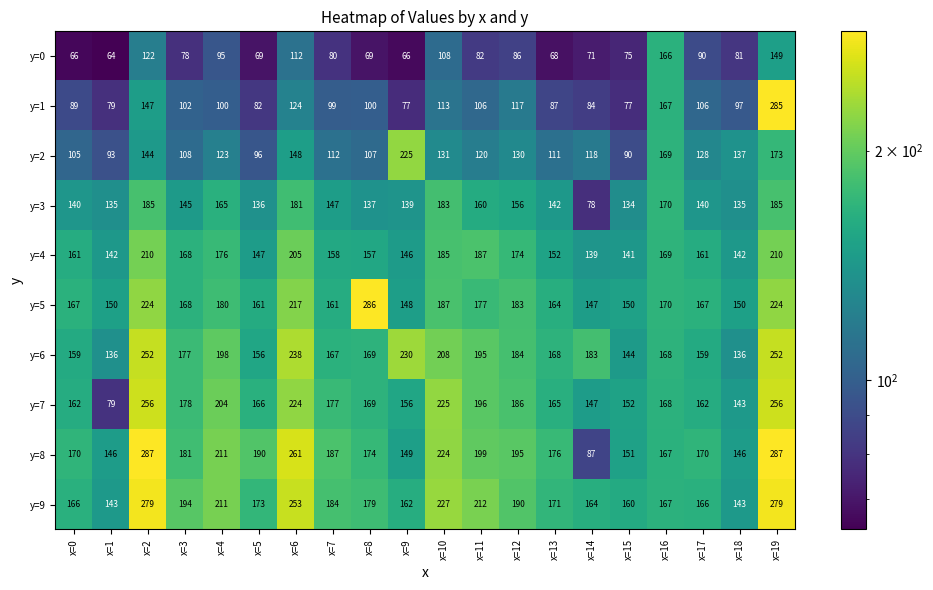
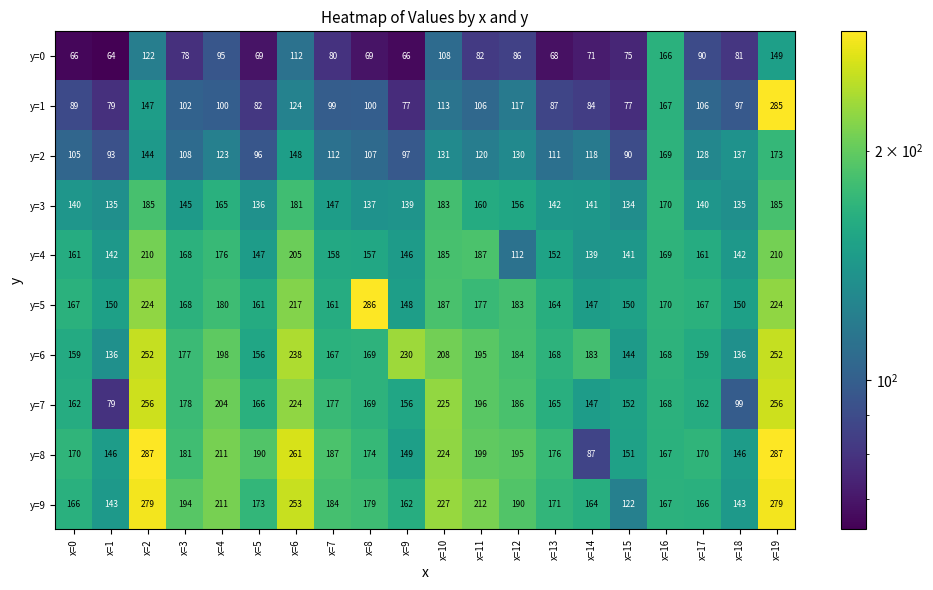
y=2, x=9: 225 -> 97
y=3, x=14: 78 -> 141
y=4, x=12: 174 -> 112
y=7, x=18: 143 -> 99
y=9, x=15: 160 -> 122
